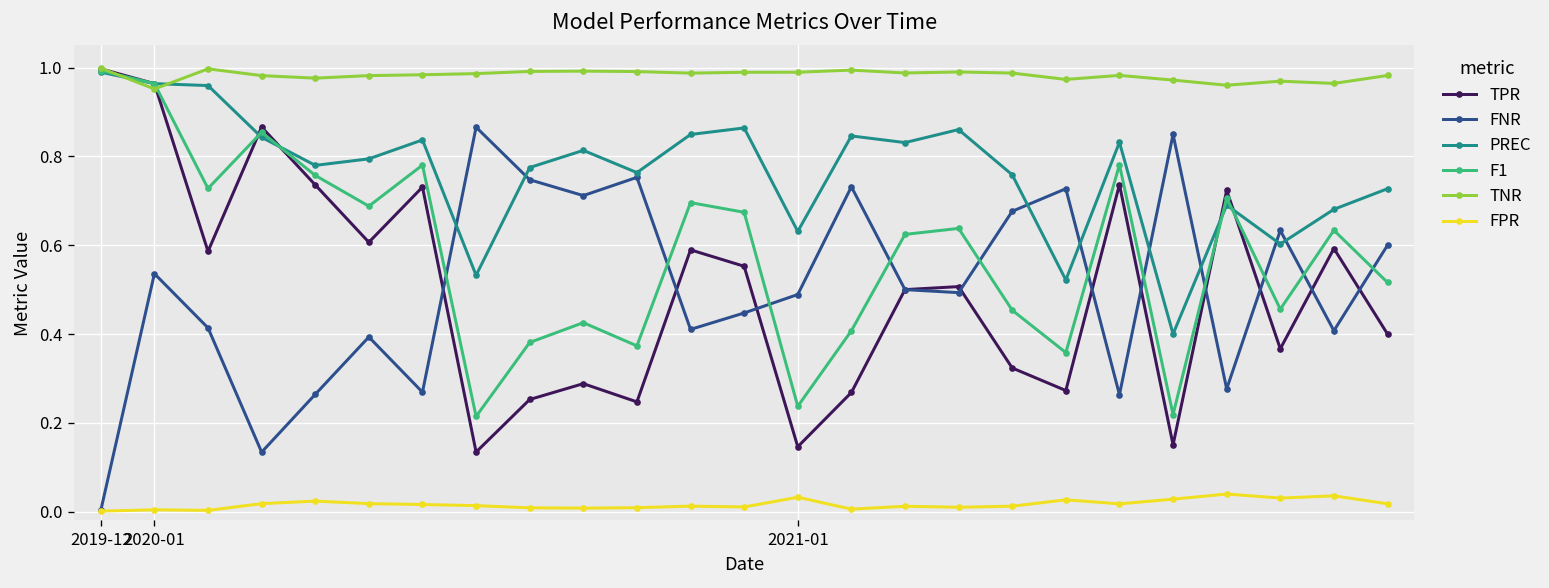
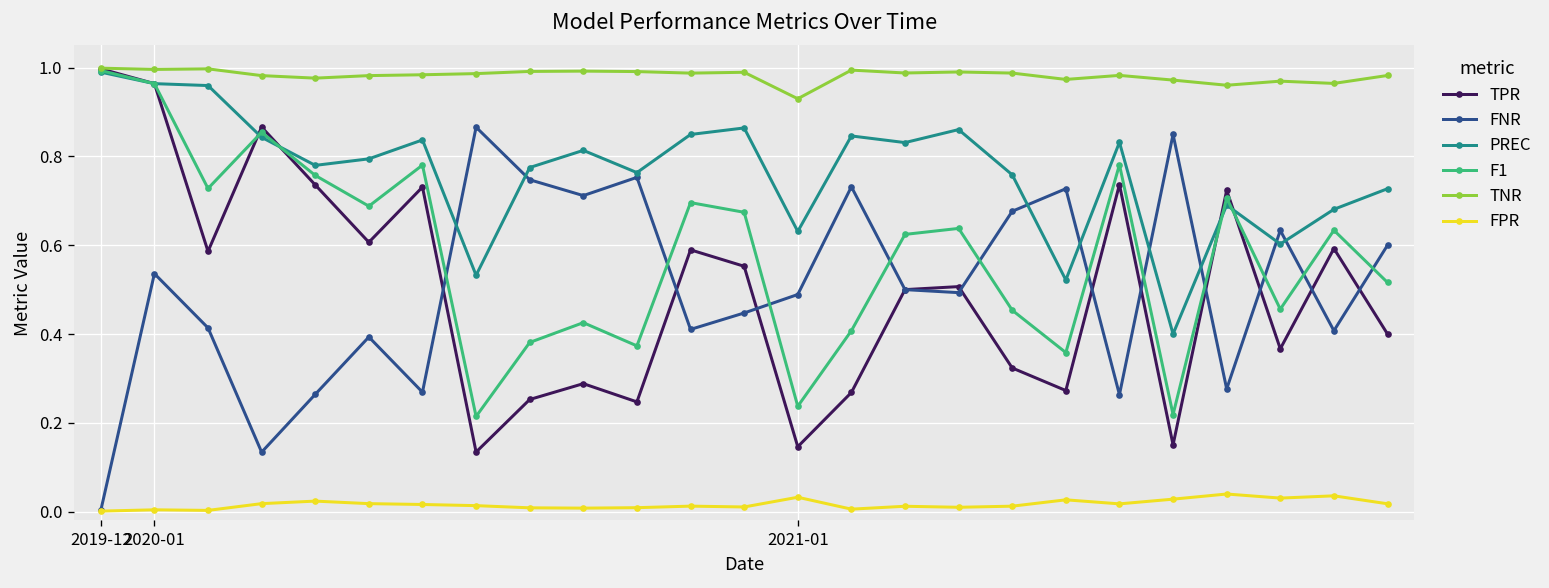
TNR, 2020-01: 0.95 -> 1.00
TNR, 2021-01: 0.99 -> 0.93
